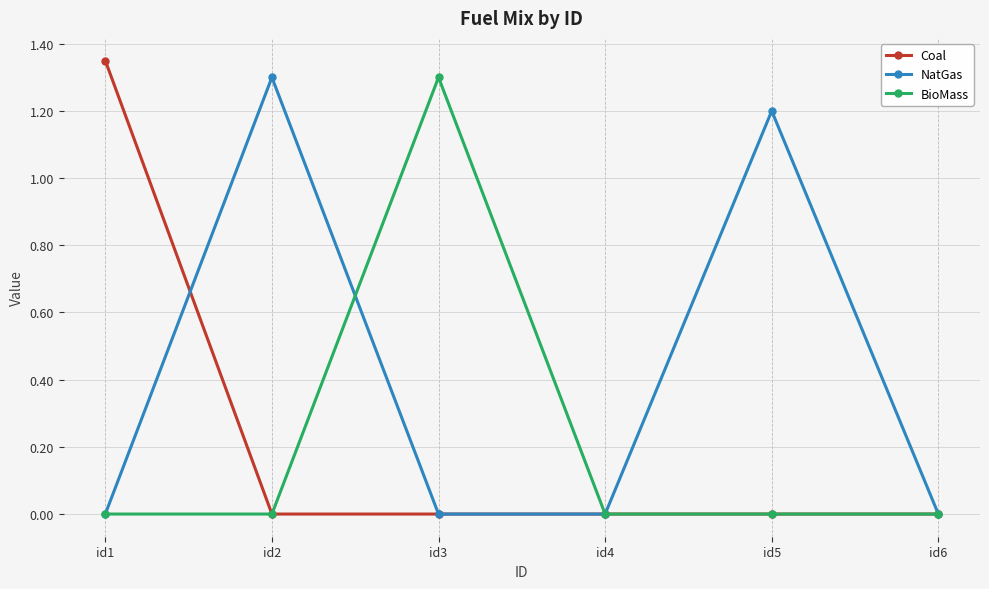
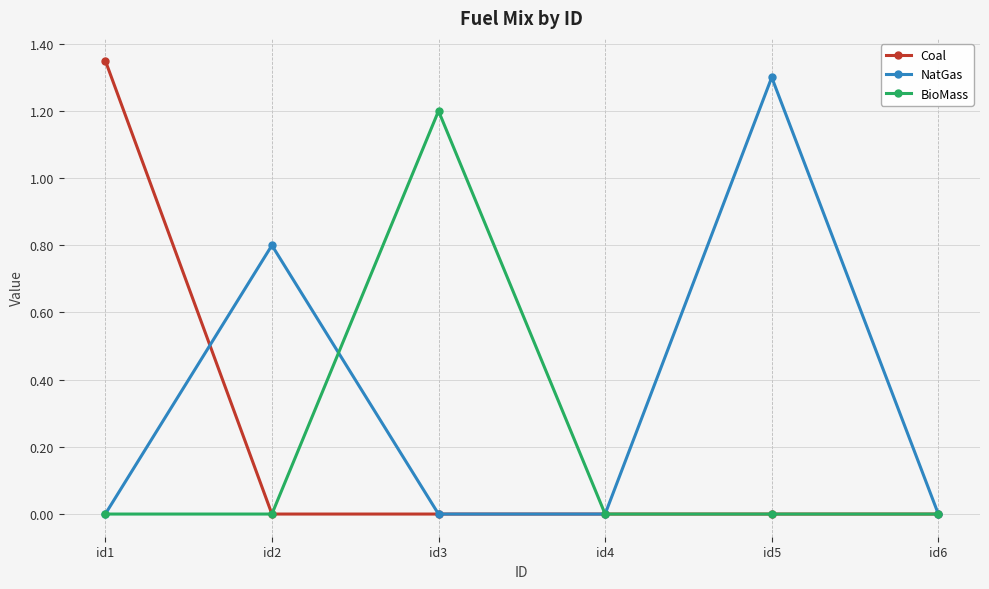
NatGas, id2: 1.3 -> 0.8
BioMass, id3: 1.3 -> 1.2
NatGas, id5: 1.2 -> 1.3
